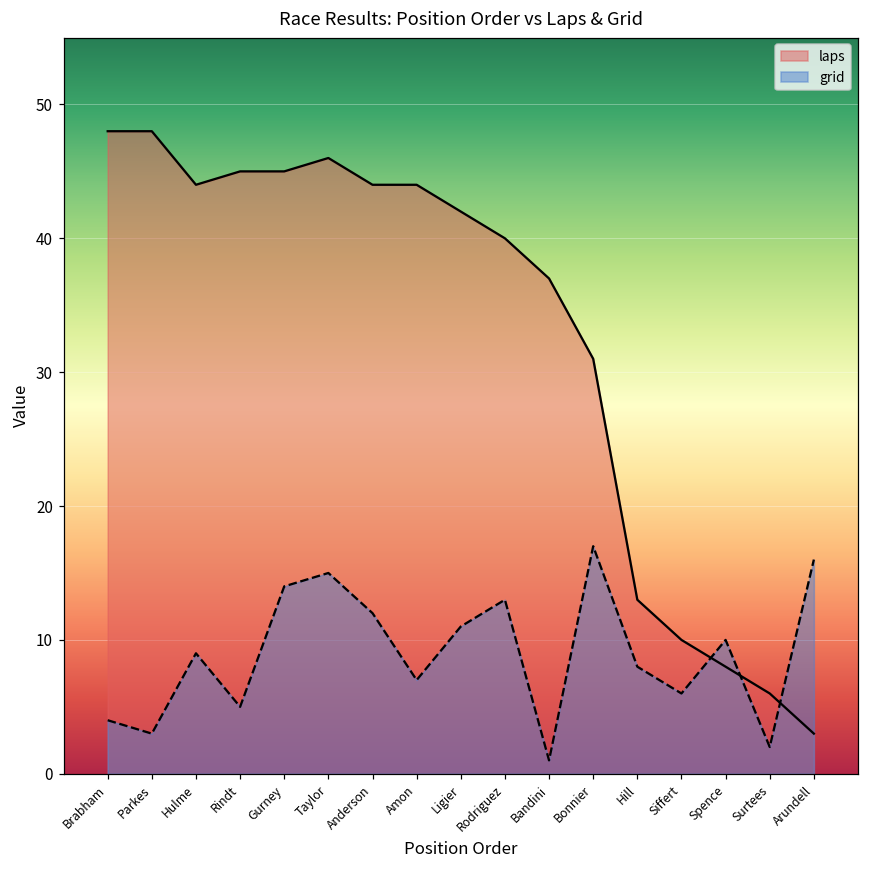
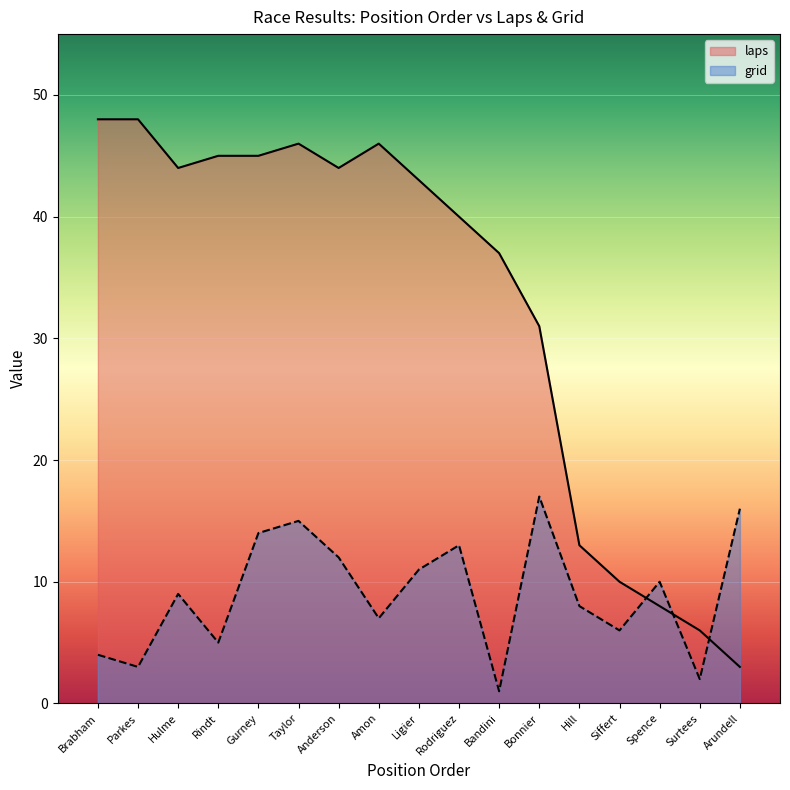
laps, Amon: 44 -> 46
laps, Ligier: 42 -> 43
